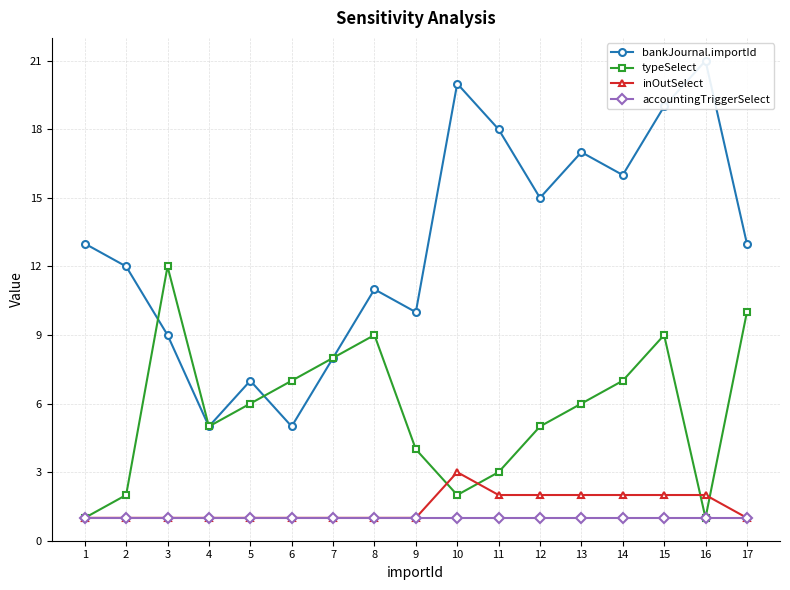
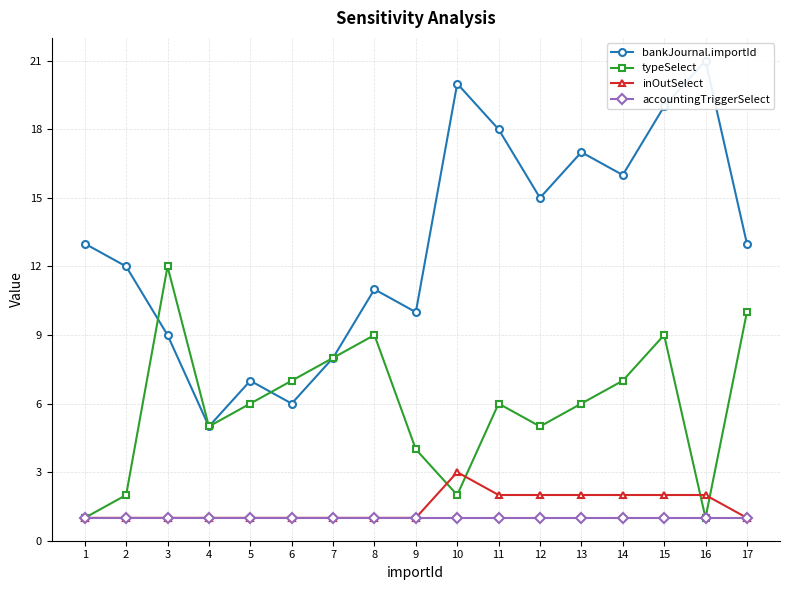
bankJournal.importId, 6: 5 -> 6
typeSelect, 11: 3 -> 6
